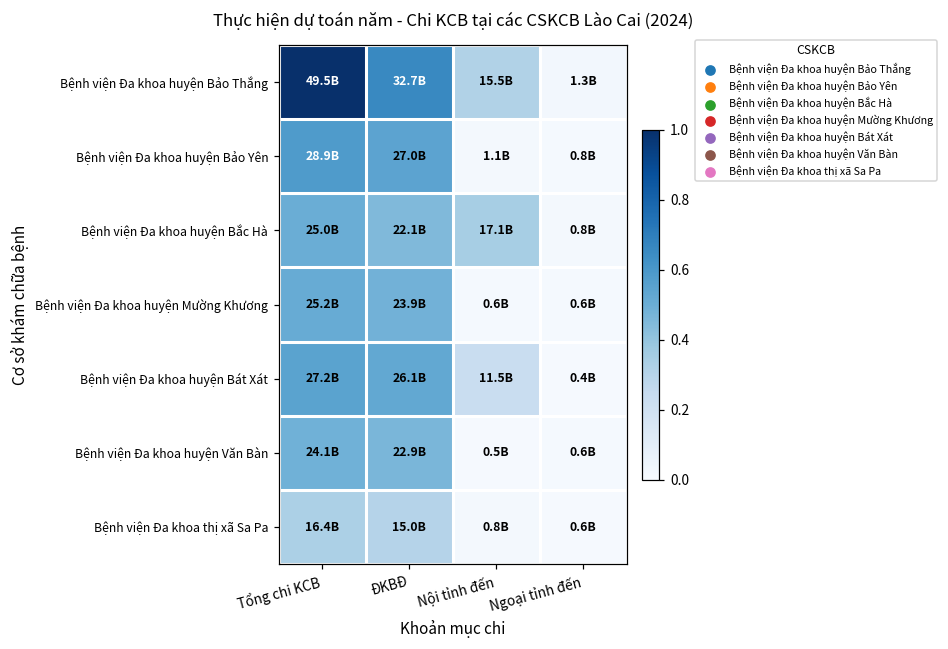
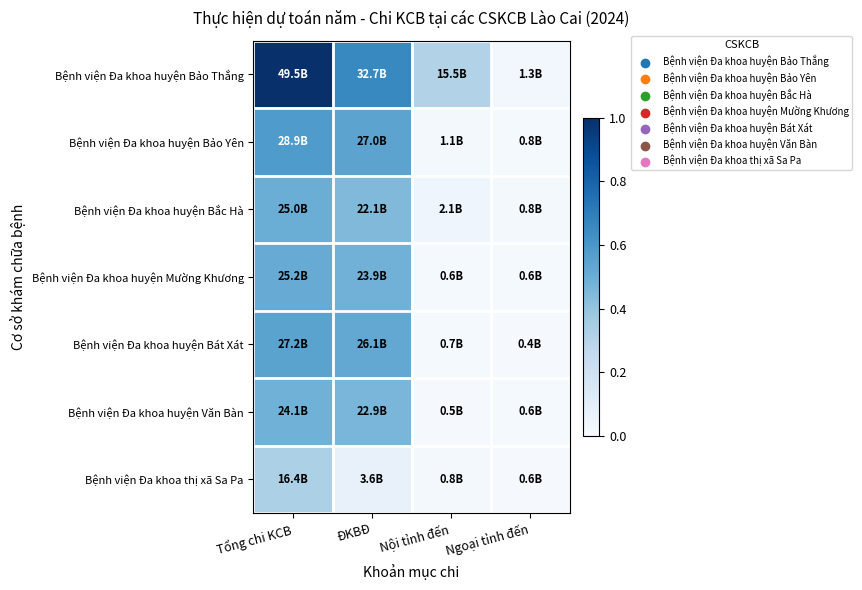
Bệnh viện Đa khoa huyện Bắc Hà, Nội tỉnh đến: 17.1B -> 2.1B
Bệnh viện Đa khoa huyện Bát Xát, Nội tỉnh đến: 11.5B -> 0.7B
Bệnh viện Đa khoa thị xã Sa Pa, ĐKBĐ: 15.0B -> 3.6B
